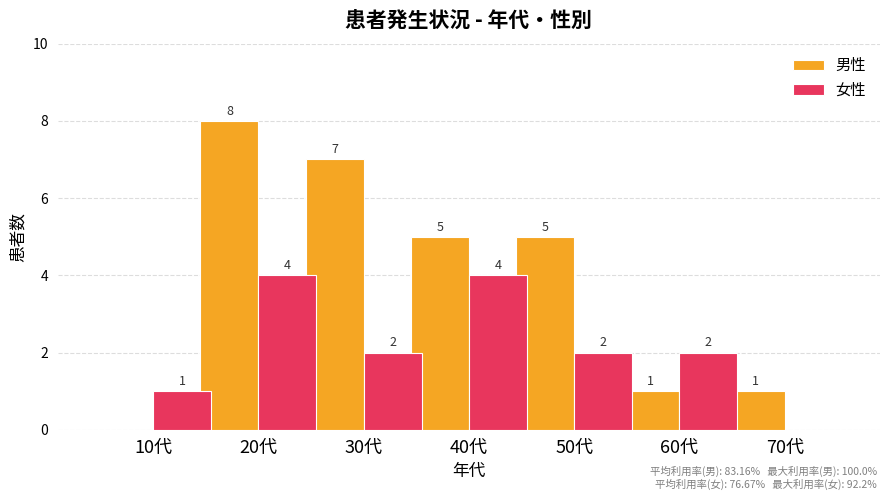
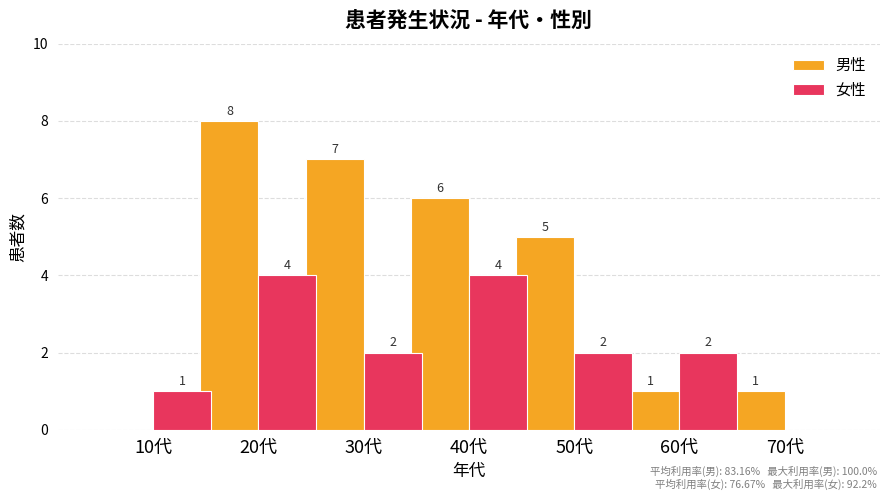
男性, 40代: 5 -> 6
